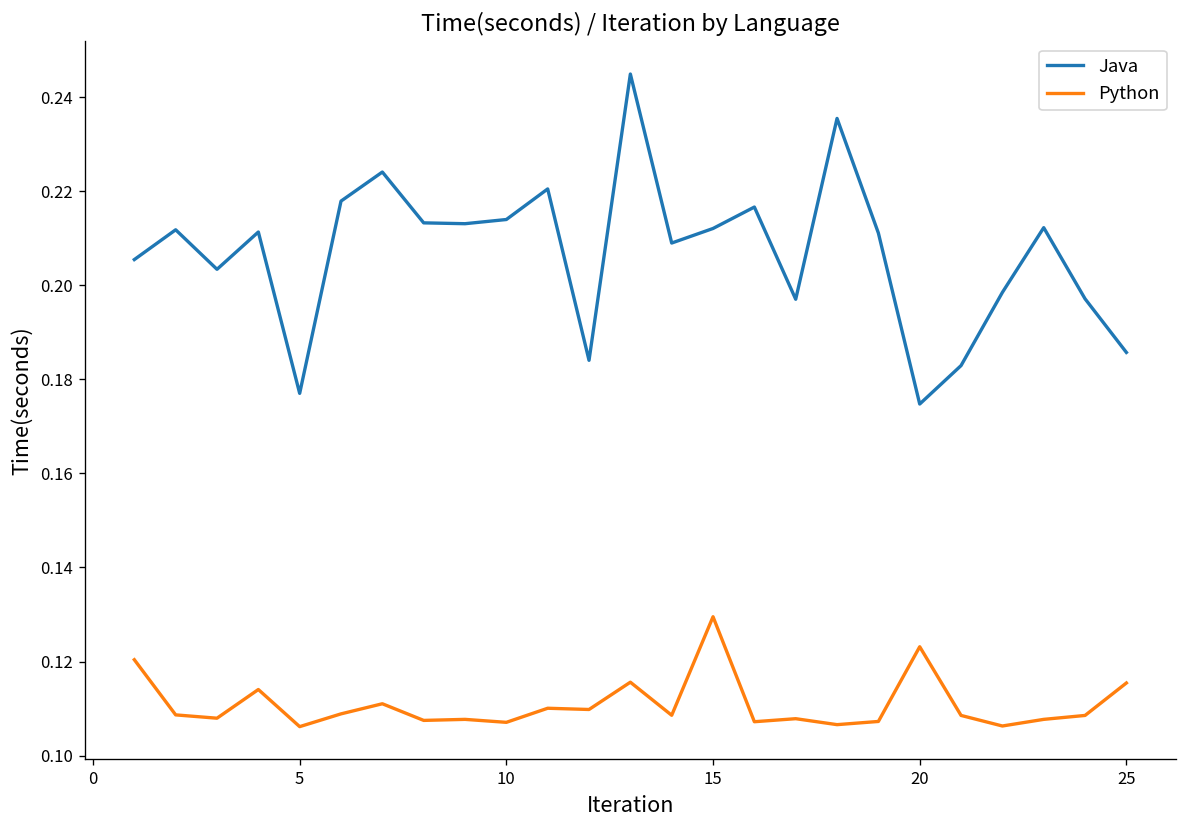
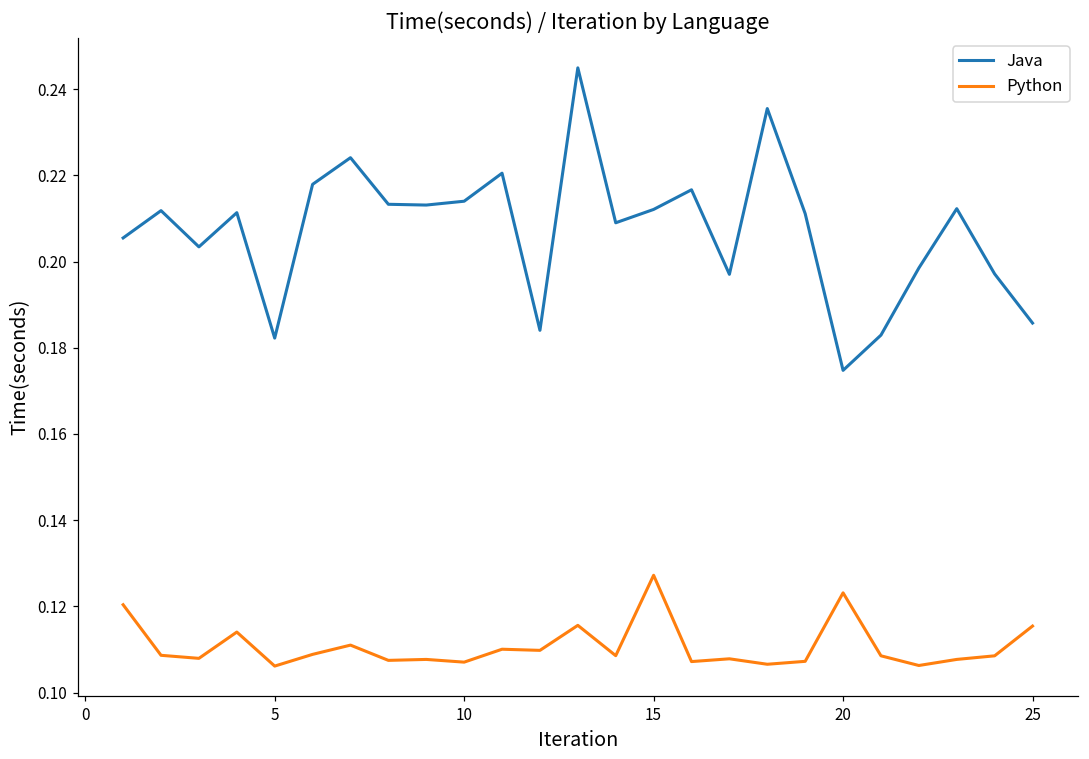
Java, 5: 0.177 -> 0.182
Python, 15: 0.130 -> 0.127
